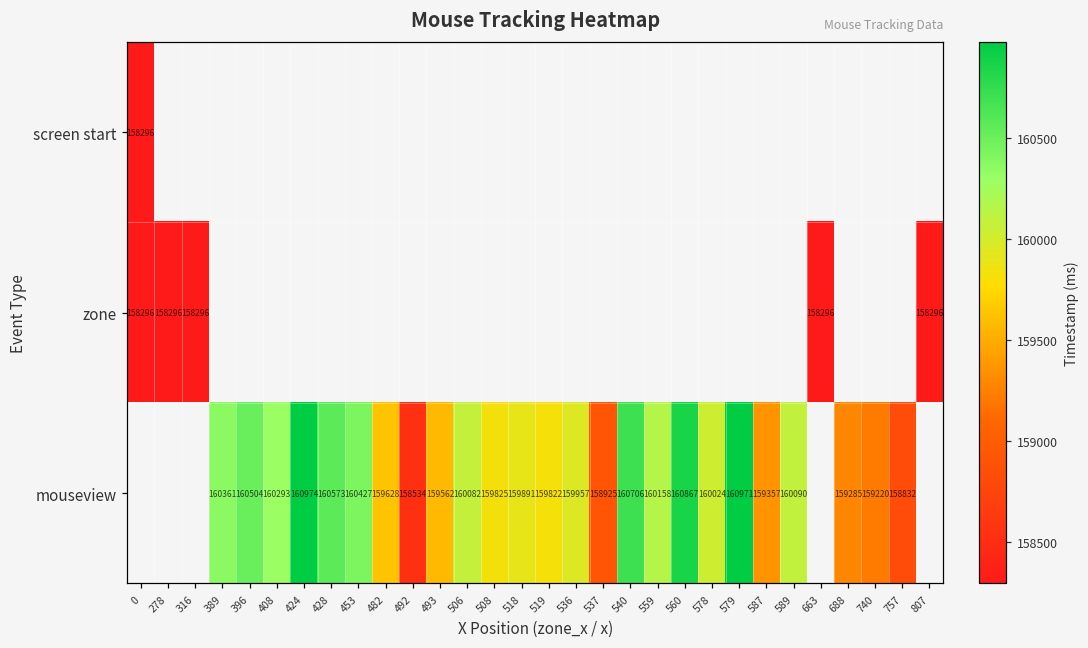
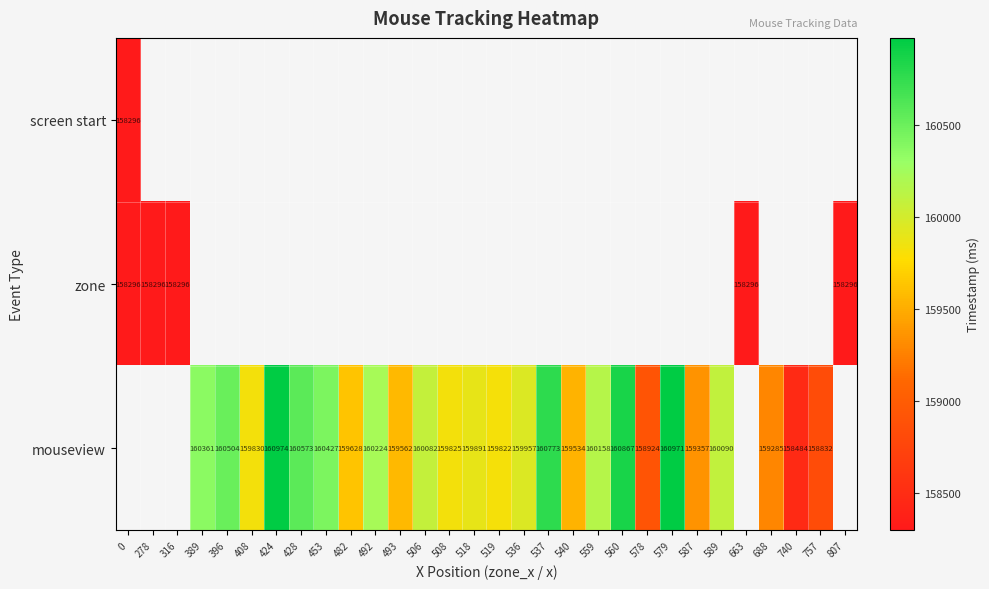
mouseview, 408: 160293 -> 159830
mouseview, 492: 158534 -> 160224
mouseview, 537: 158925 -> 160773
mouseview, 540: 160706 -> 159534
mouseview, 578: 160024 -> 158924
mouseview, 740: 159220 -> 158484
